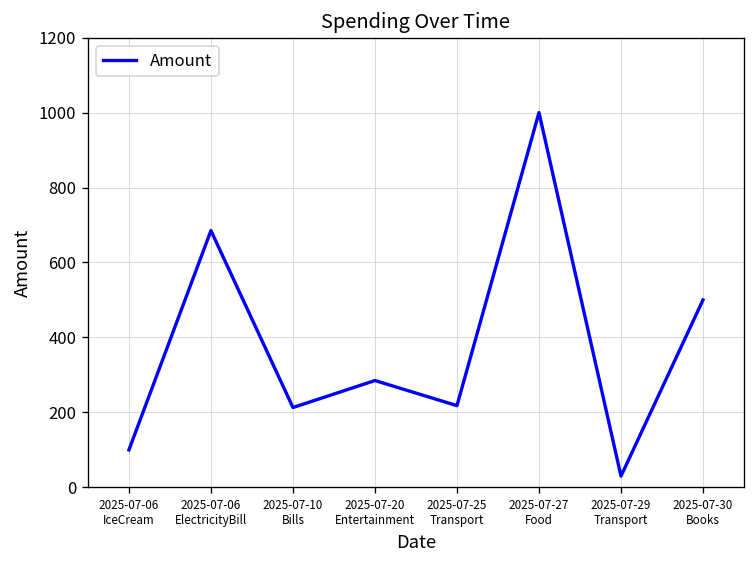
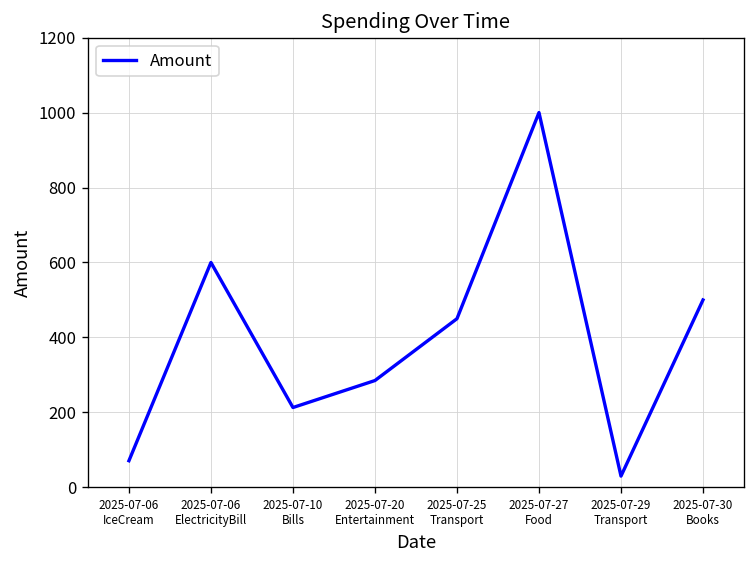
2025-07-06 IceCream: 100 -> 70
2025-07-06 ElectricityBill: 690 -> 600
2025-07-25 Transport: 220 -> 450
